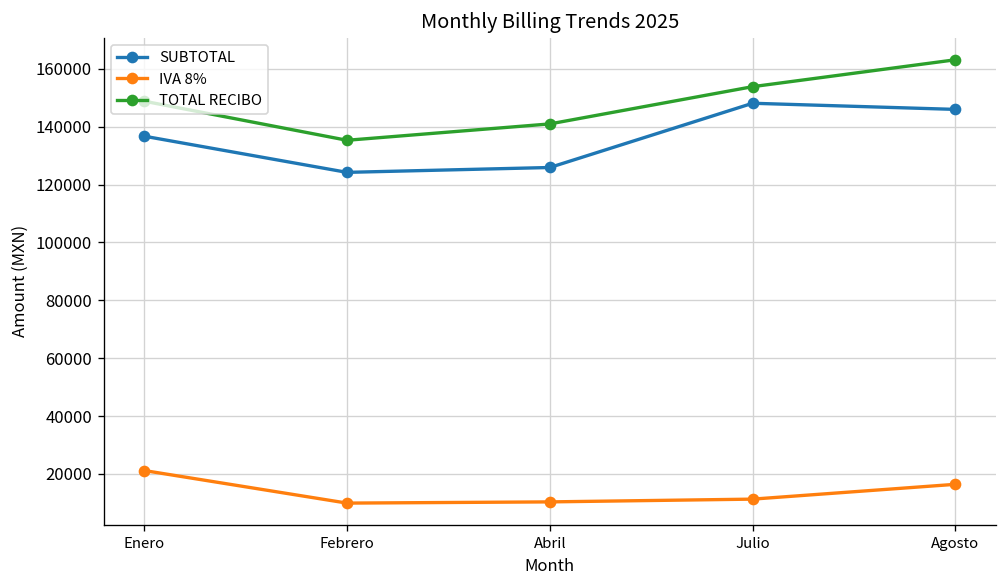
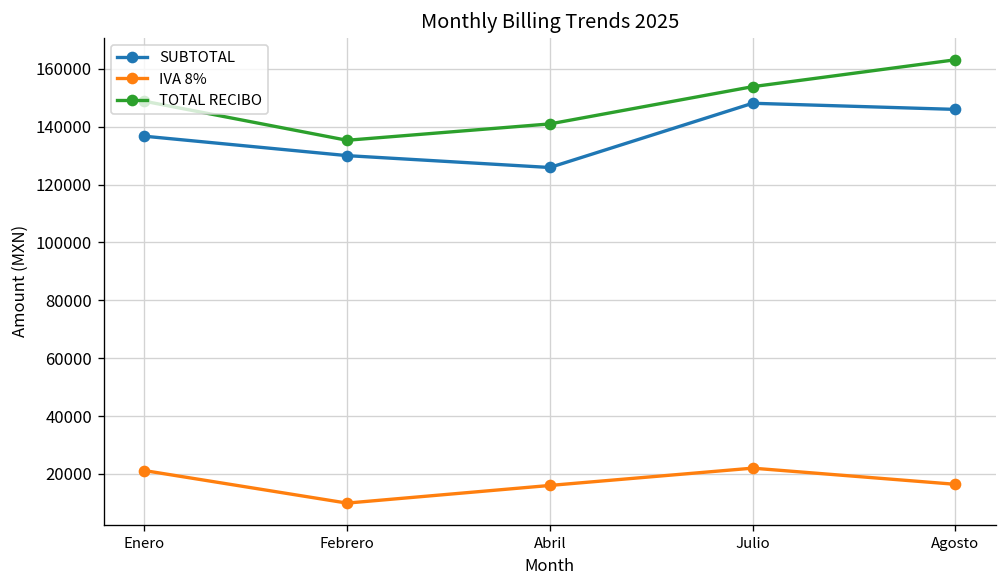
SUBTOTAL, Febrero: 124000 -> 130000
IVA 8%, Abril: 10000 -> 16000
IVA 8%, Julio: 11000 -> 22000
